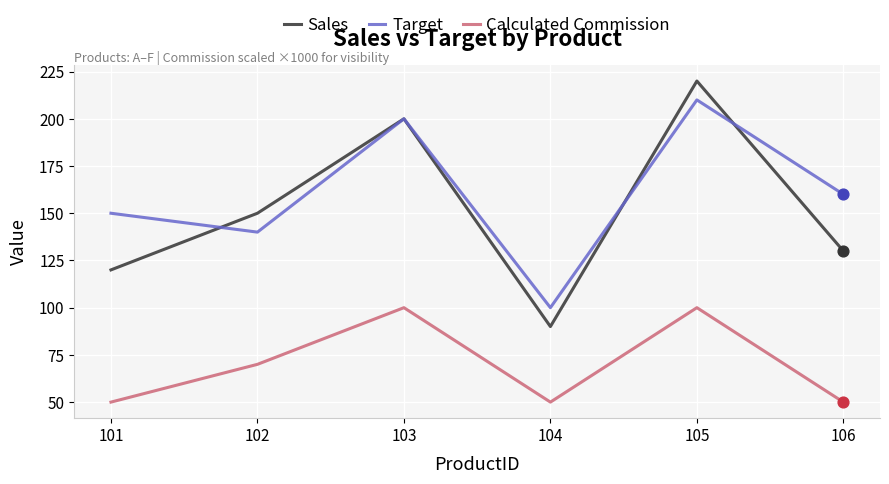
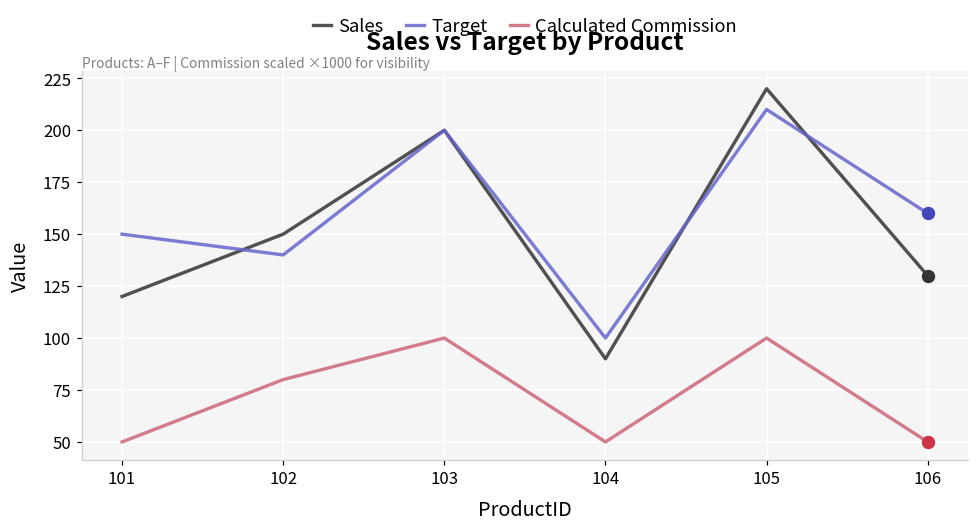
Calculated Commission, 102: 70 -> 80
